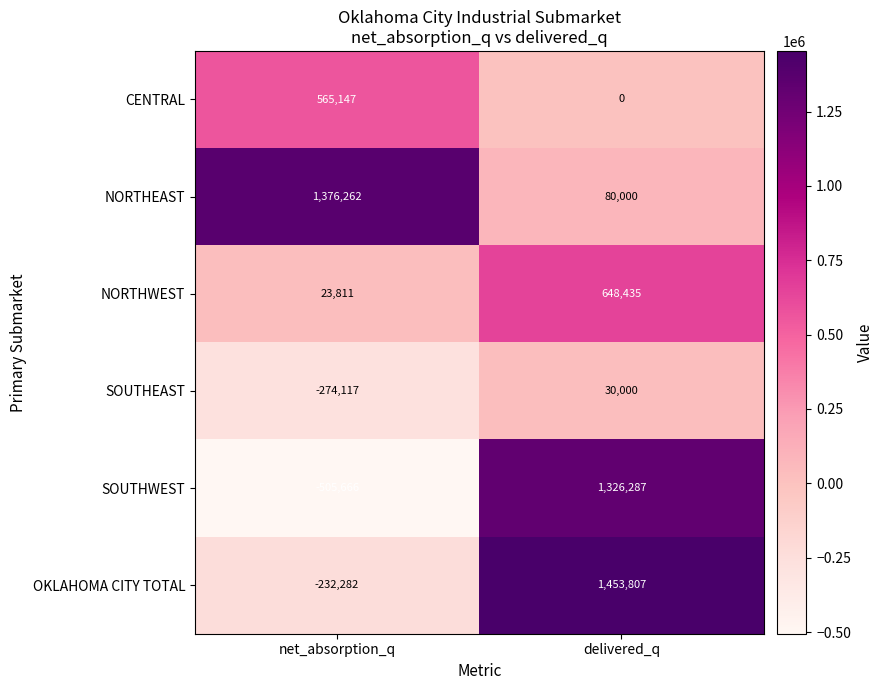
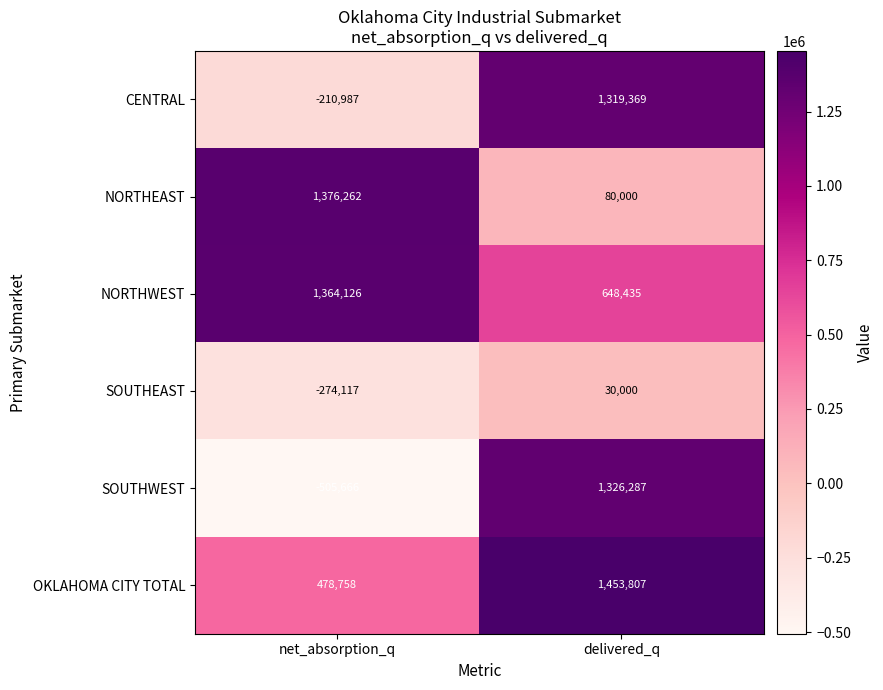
CENTRAL, net_absorption_q: 565,147 -> -210,987
CENTRAL, delivered_q: 0 -> 1,319,369
NORTHWEST, net_absorption_q: 23,811 -> 1,364,126
OKLAHOMA CITY TOTAL, net_absorption_q: -232,282 -> 478,758
